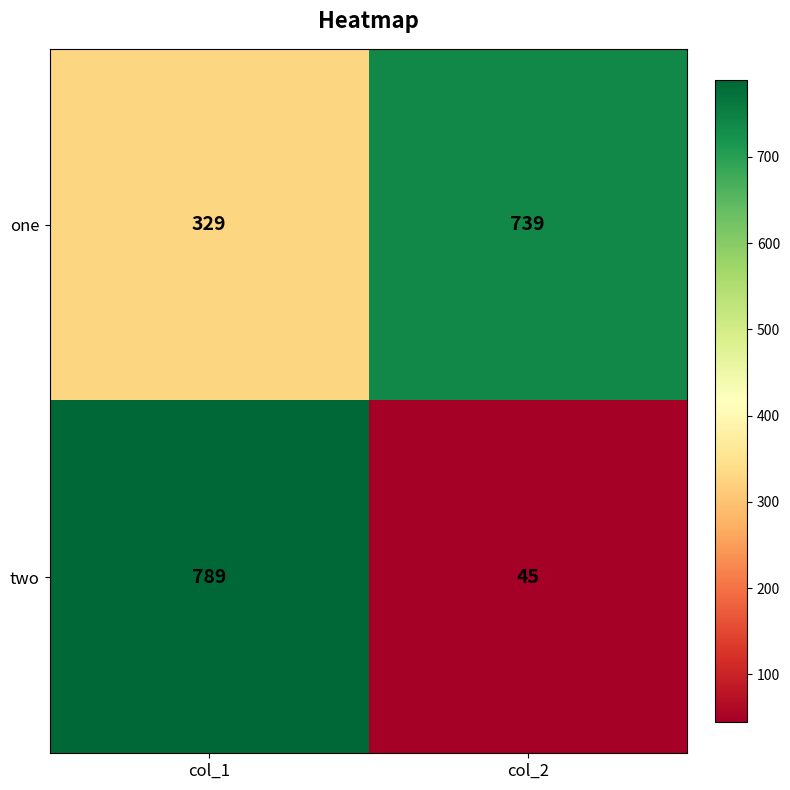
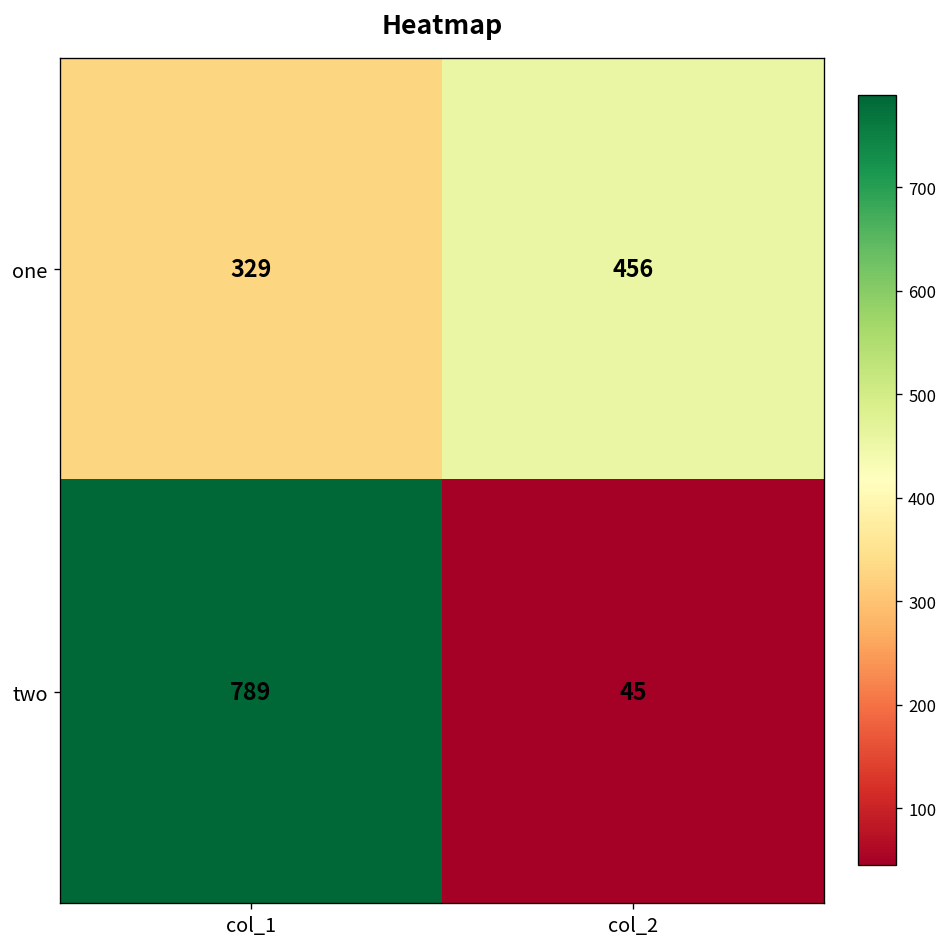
one, col_2: 739 -> 456
